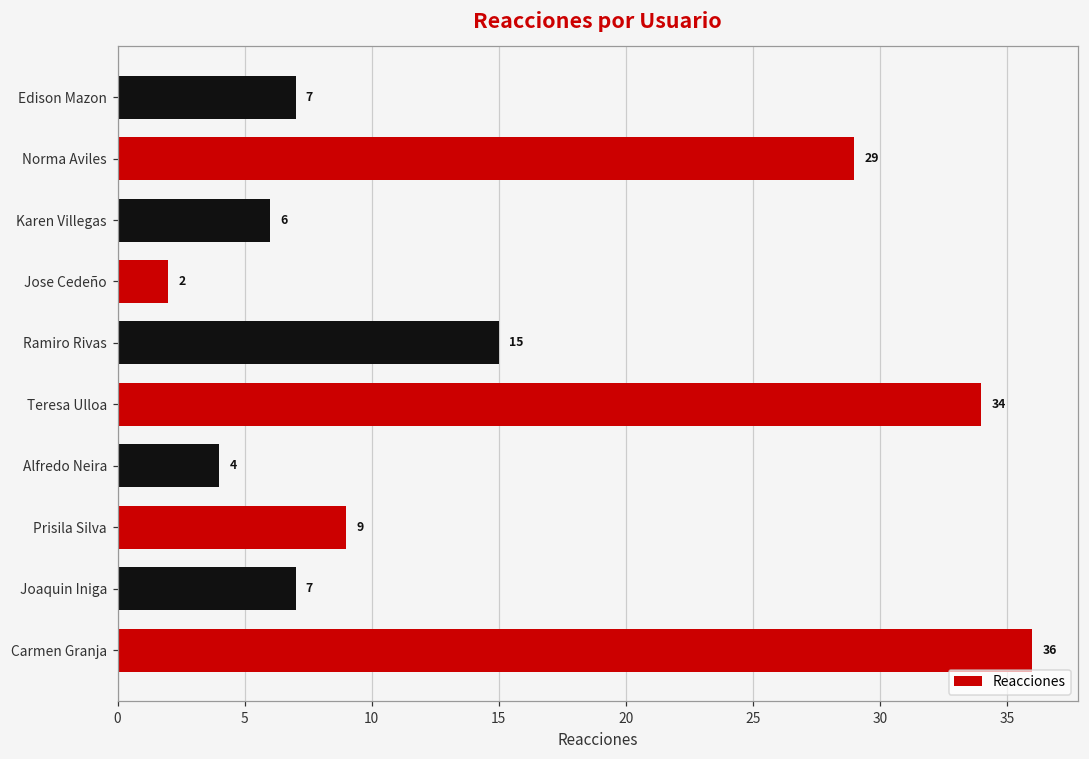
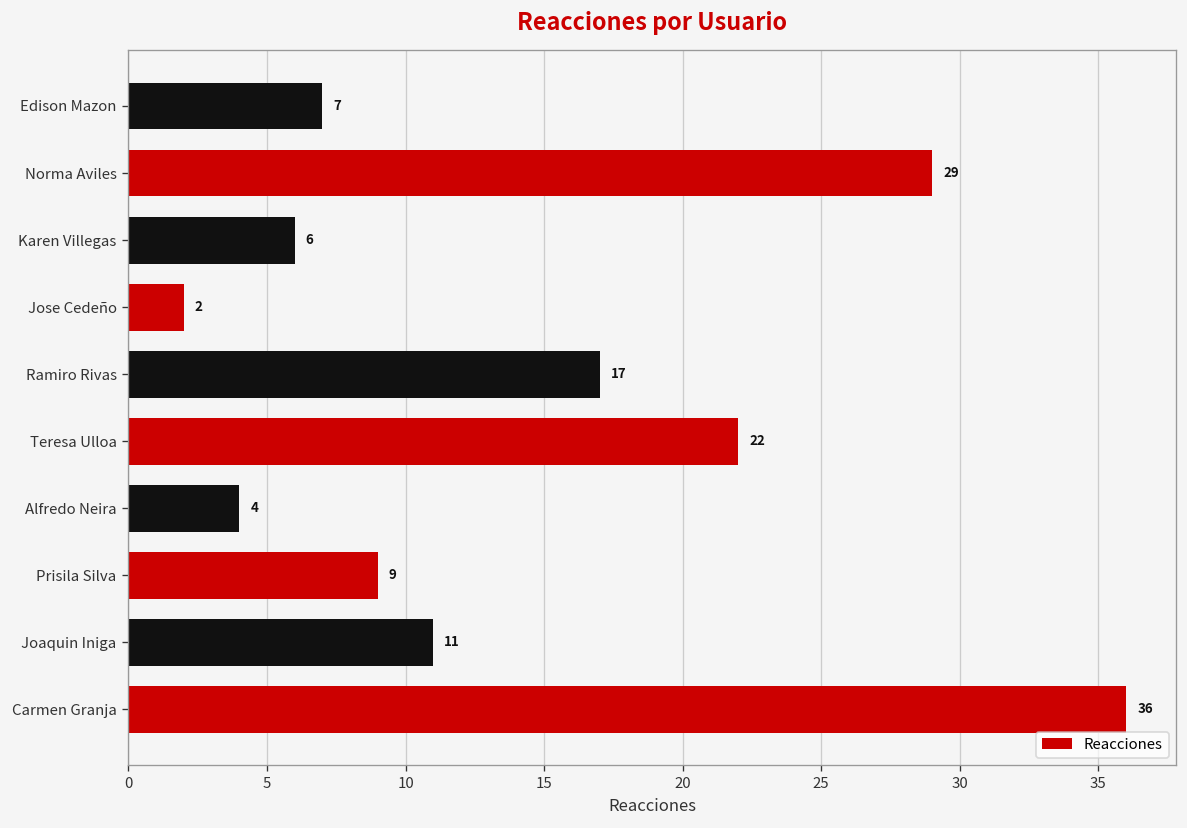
Ramiro Rivas: 15 -> 17
Teresa Ulloa: 34 -> 22
Joaquin Iniga: 7 -> 11
